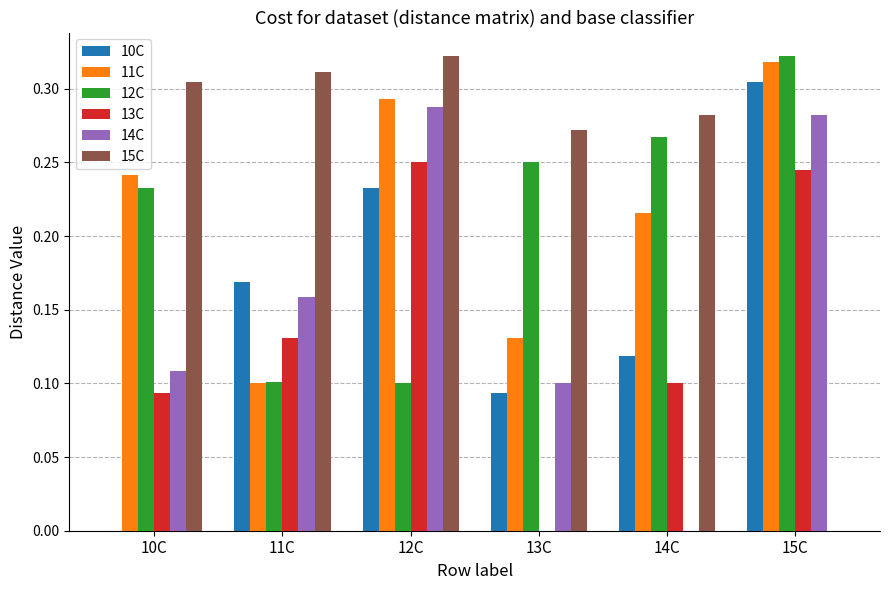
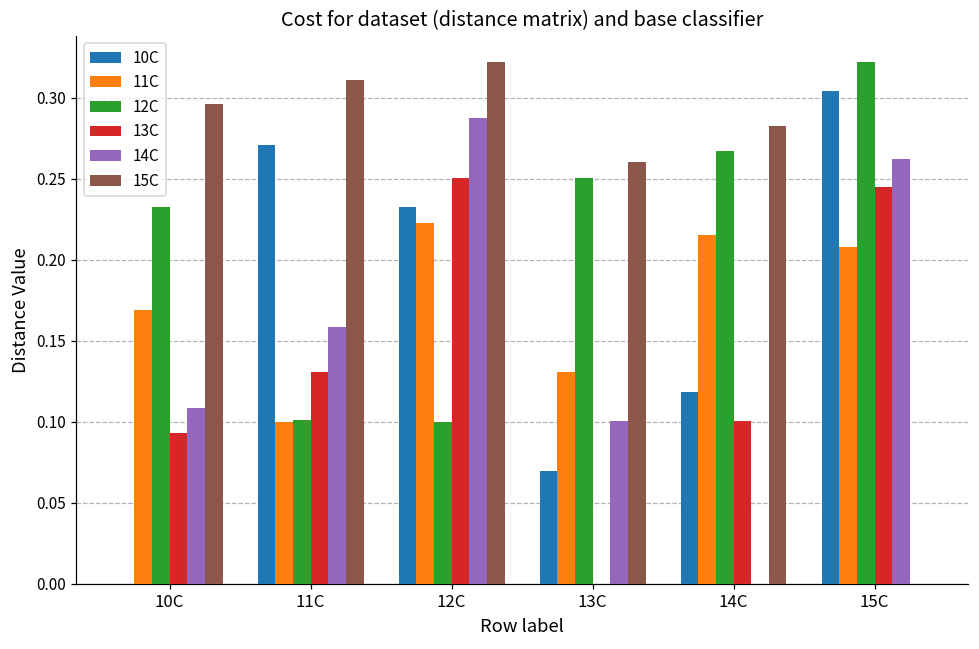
11C, 10C: 0.242 -> 0.169
15C, 10C: 0.304 -> 0.296
10C, 11C: 0.169 -> 0.271
11C, 12C: 0.293 -> 0.223
10C, 13C: 0.093 -> 0.070
15C, 13C: 0.272 -> 0.261
11C, 15C: 0.318 -> 0.208
14C, 15C: 0.282 -> 0.262
